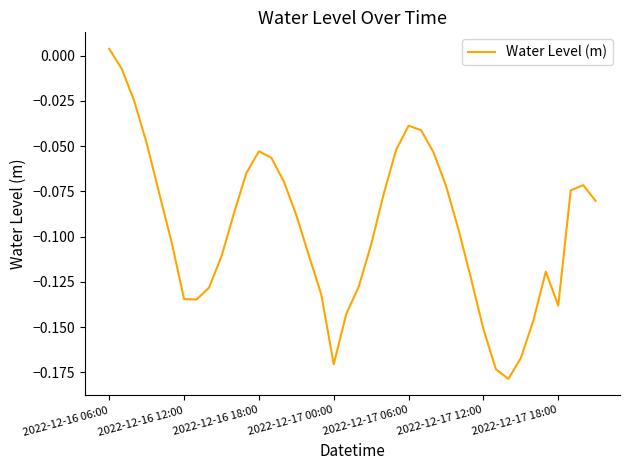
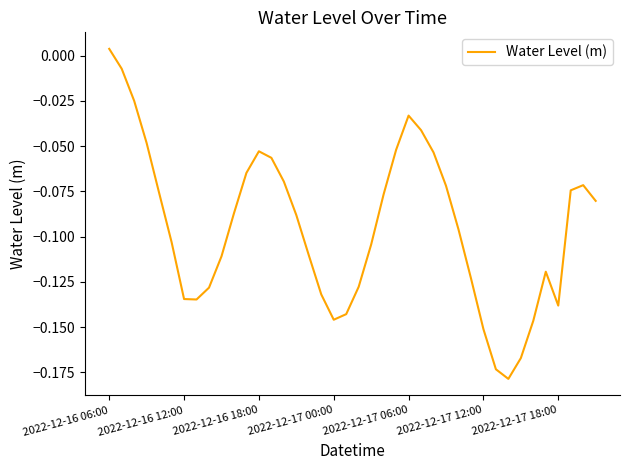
2022-12-17 00:00: -0.171 -> -0.146
2022-12-17 06:00: -0.039 -> -0.033
